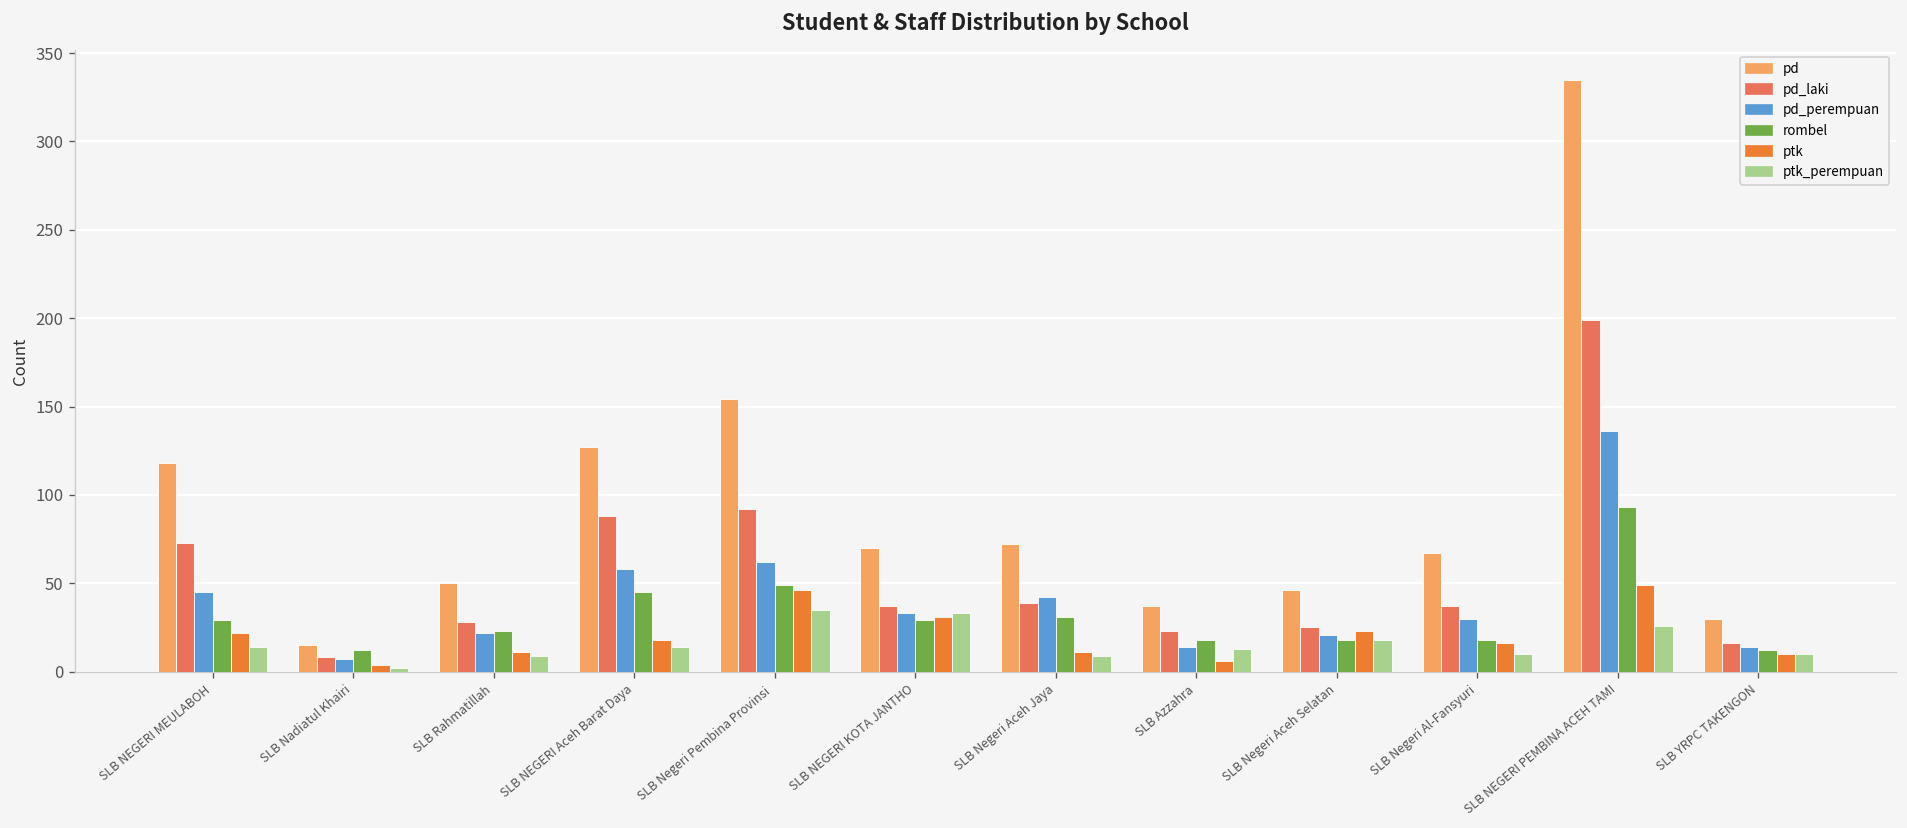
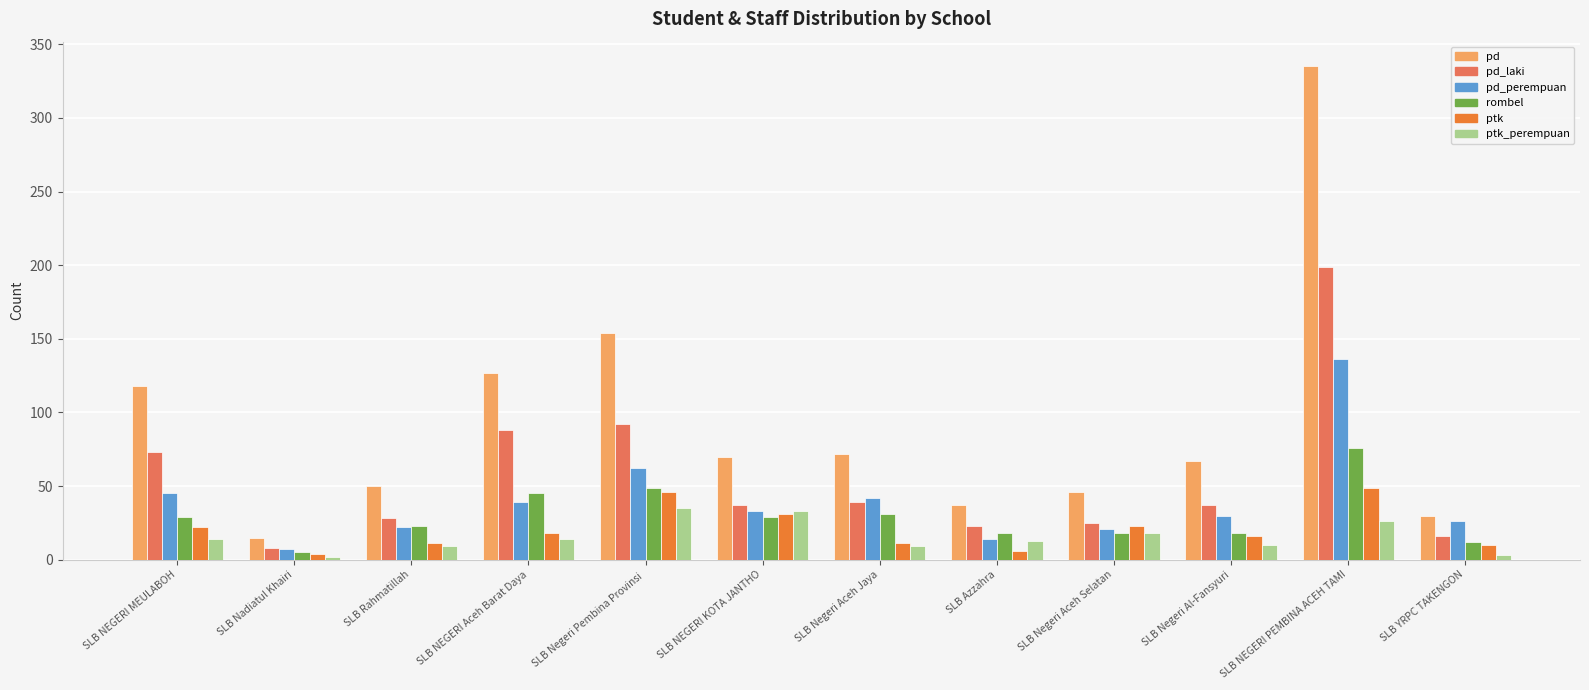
rombel, SLB Nadiatul Khairi: 12 -> 5
pd_perempuan, SLB NEGERI Aceh Barat Daya: 58 -> 39
rombel, SLB NEGERI PEMBINA ACEH TAMI: 93 -> 76
pd_perempuan, SLB YRPC TAKENGON: 14 -> 26
ptk_perempuan, SLB YRPC TAKENGON: 10 -> 3
